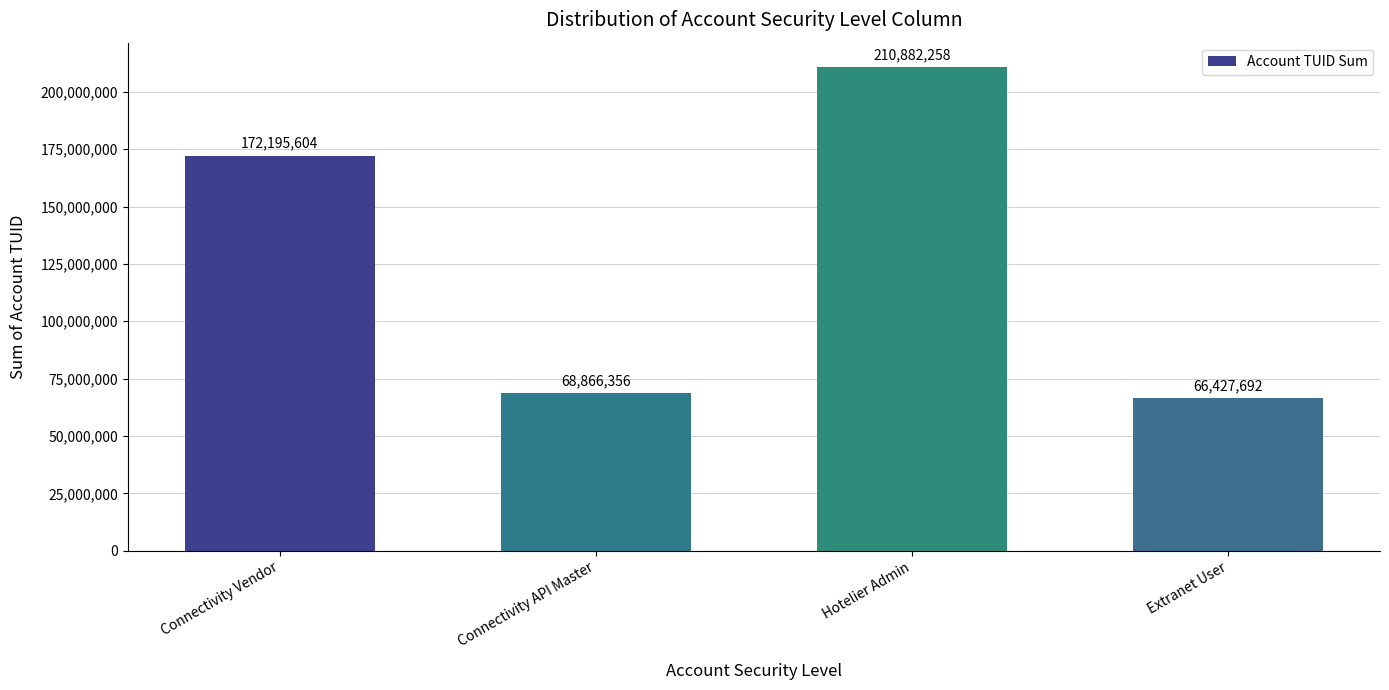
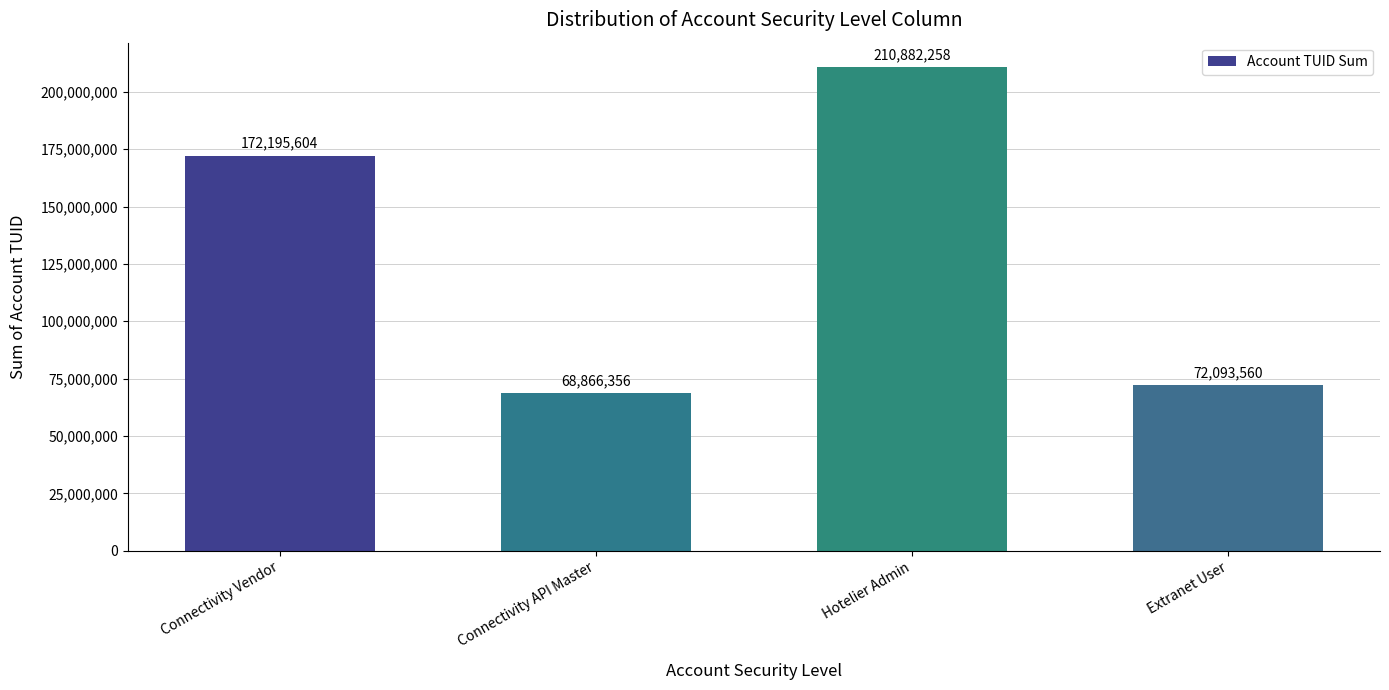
Extranet User: 66,427,692 -> 72,093,560
